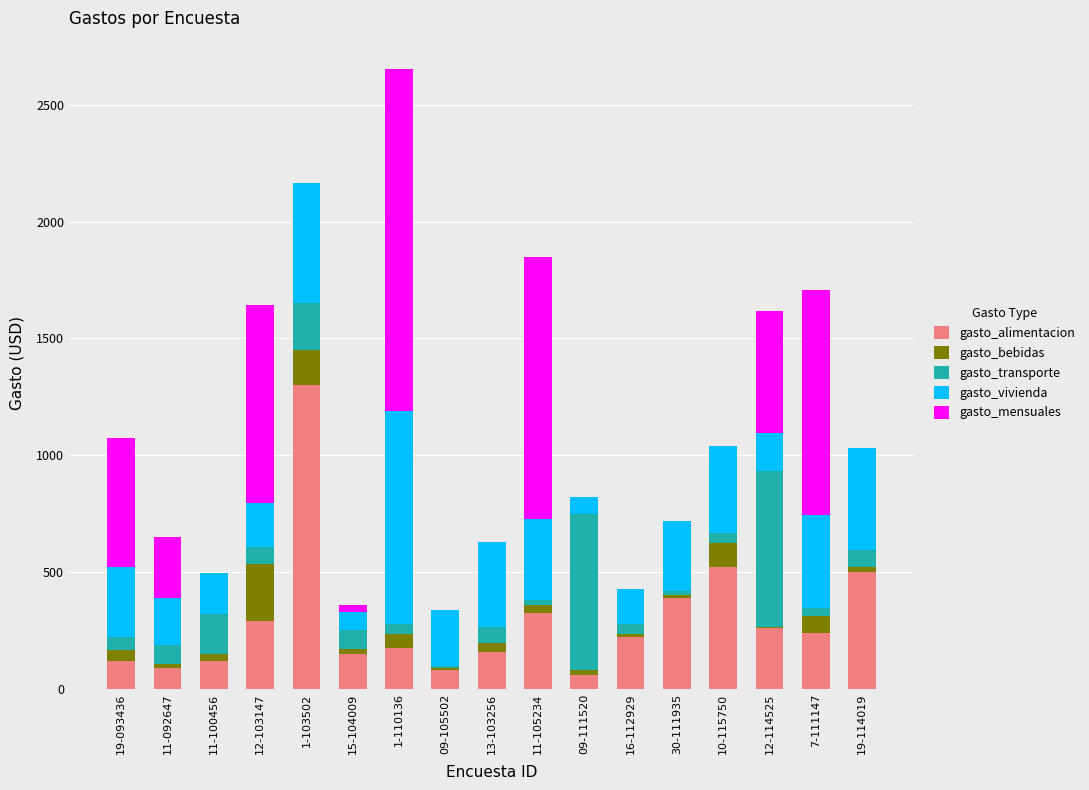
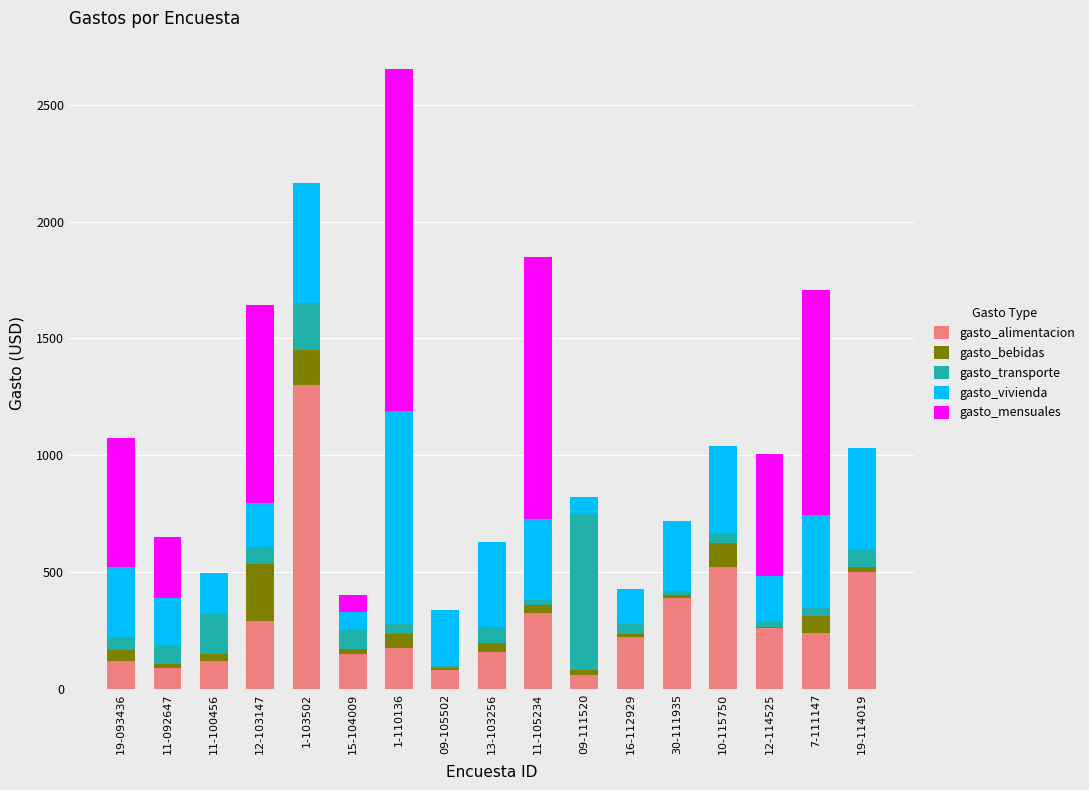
gasto_mensuales, 15-104009: 30 -> 80
gasto_transporte, 12-114525: 670 -> 20
gasto_vivienda, 12-114525: 160 -> 200
